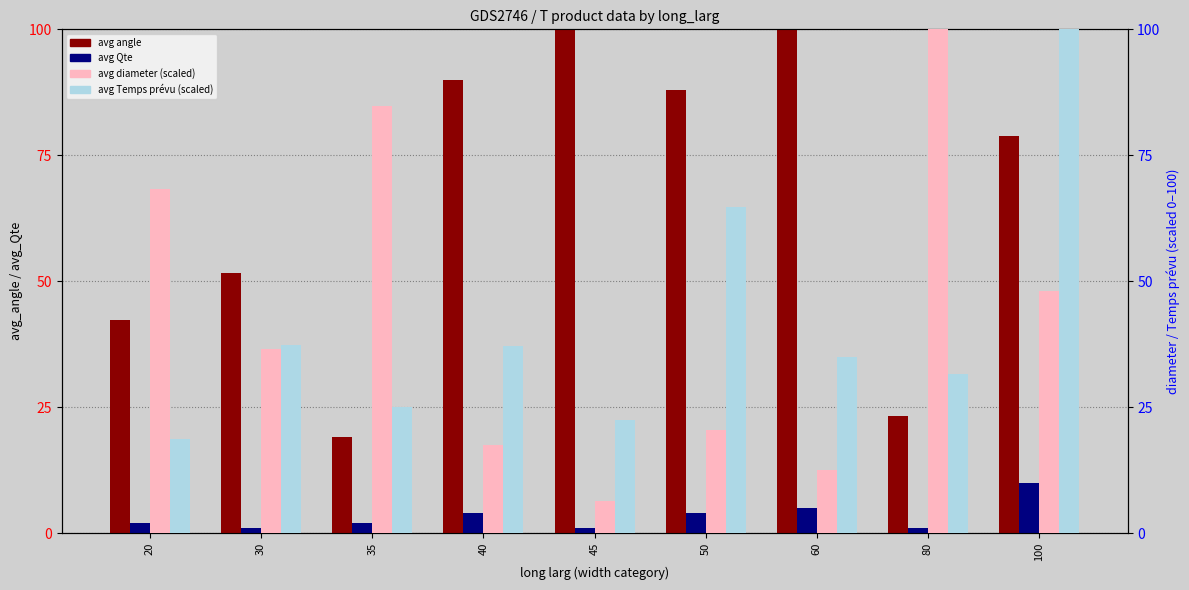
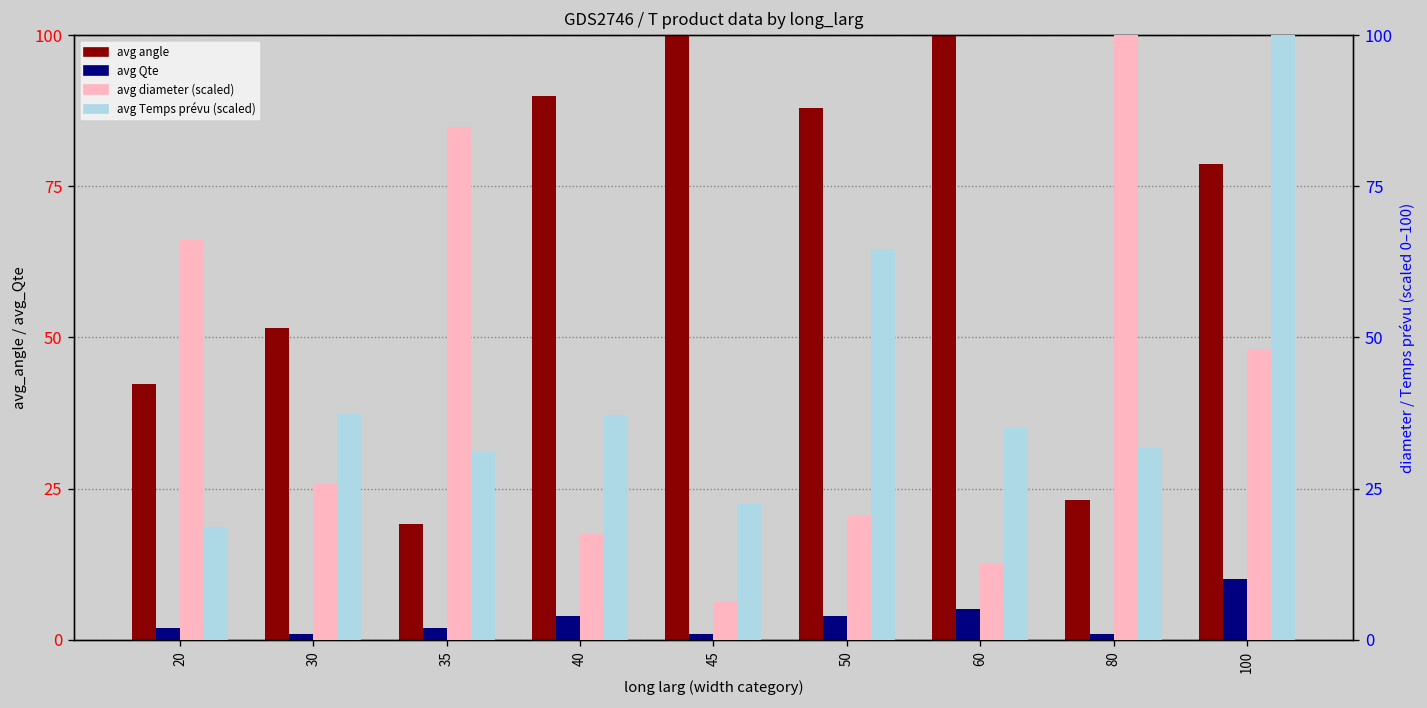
avg diameter (scaled), 20: 68 -> 66
avg diameter (scaled), 30: 36 -> 26
avg Temps prévu (scaled), 35: 25 -> 31
